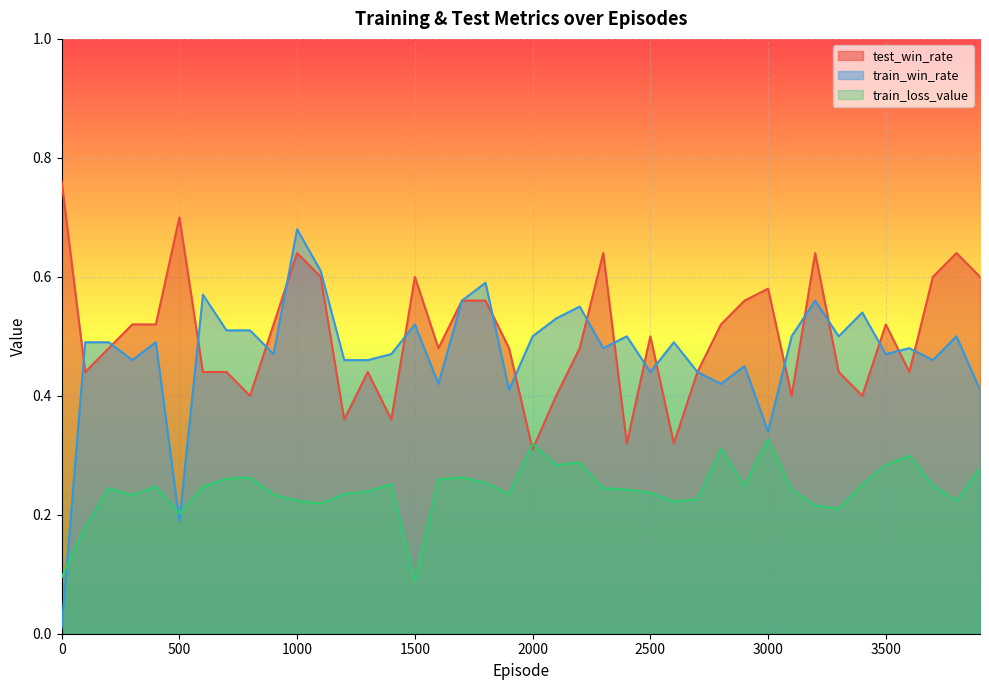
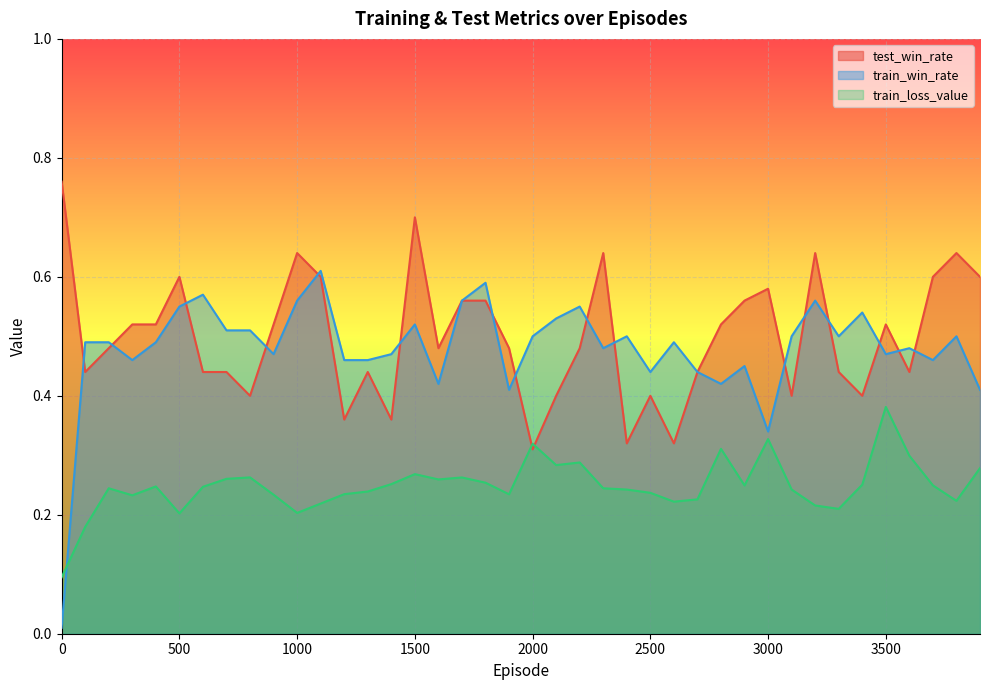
test_win_rate, 500: 0.7 -> 0.6
train_win_rate, 500: 0.19 -> 0.55
train_win_rate, 1000: 0.68 -> 0.56
train_loss_value, 1000: 0.22 -> 0.20
test_win_rate, 1500: 0.6 -> 0.7
train_loss_value, 1500: 0.09 -> 0.27
test_win_rate, 2500: 0.5 -> 0.4
train_loss_value, 3500: 0.28 -> 0.38
